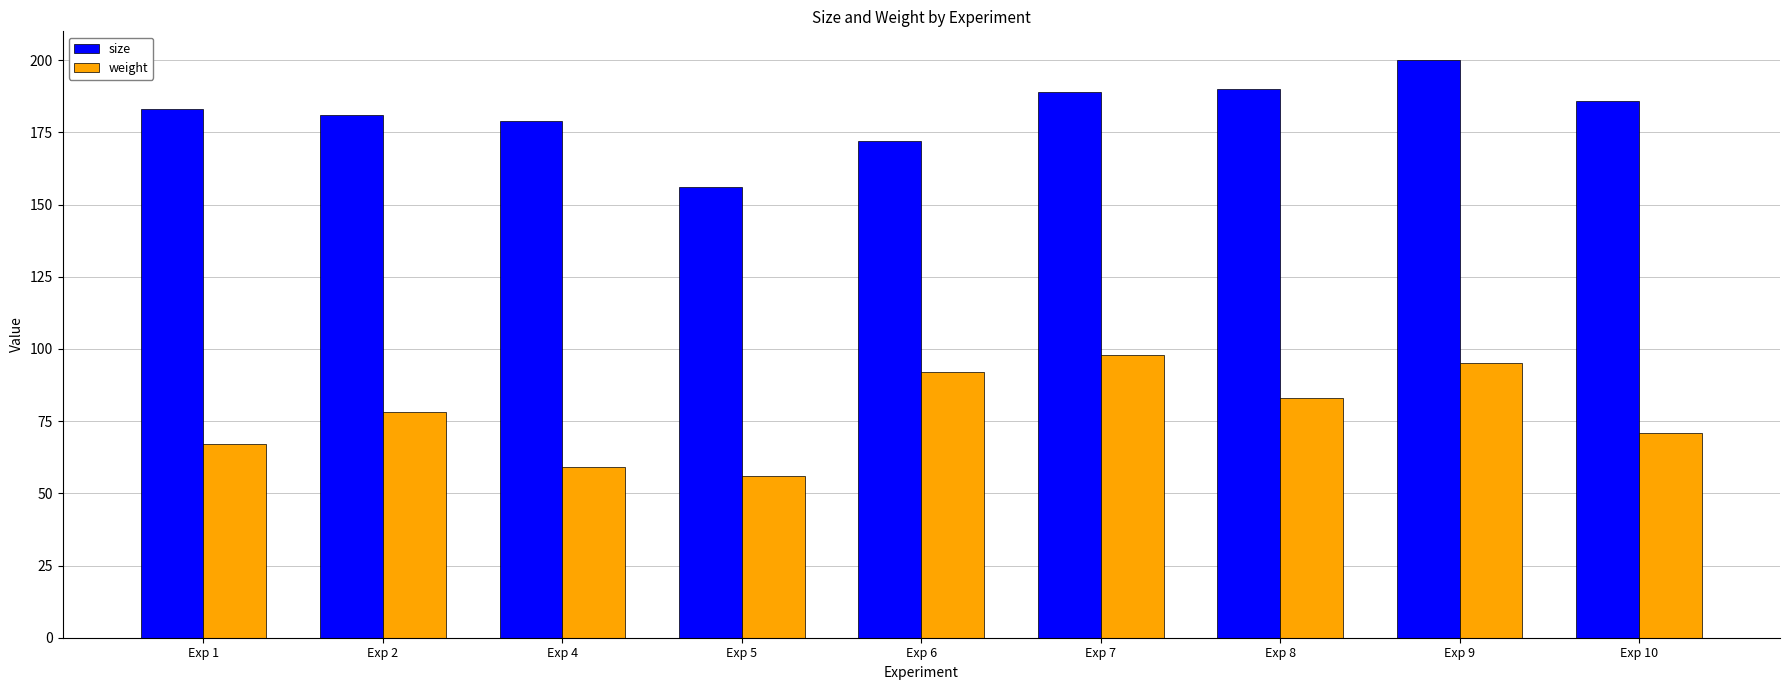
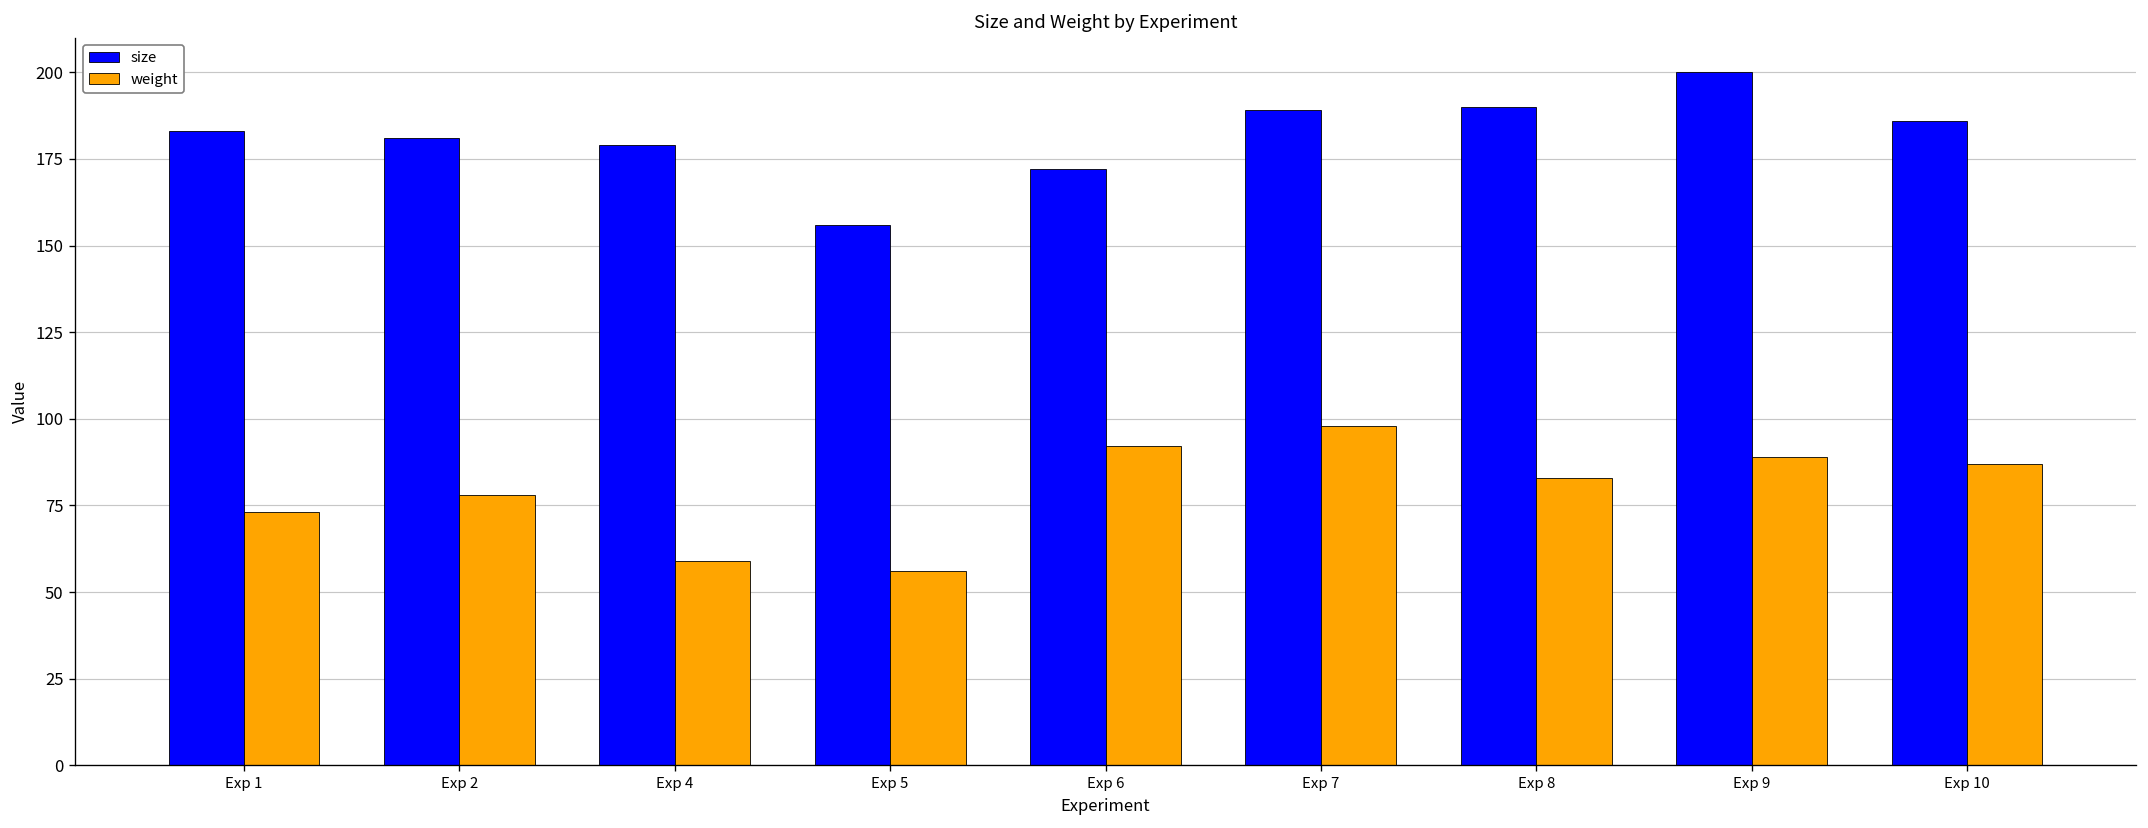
weight, Exp 1: 67 -> 73
weight, Exp 9: 95 -> 89
weight, Exp 10: 71 -> 87
